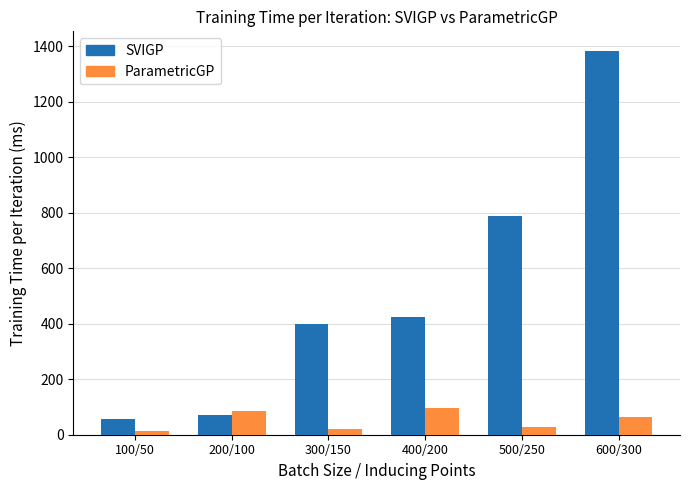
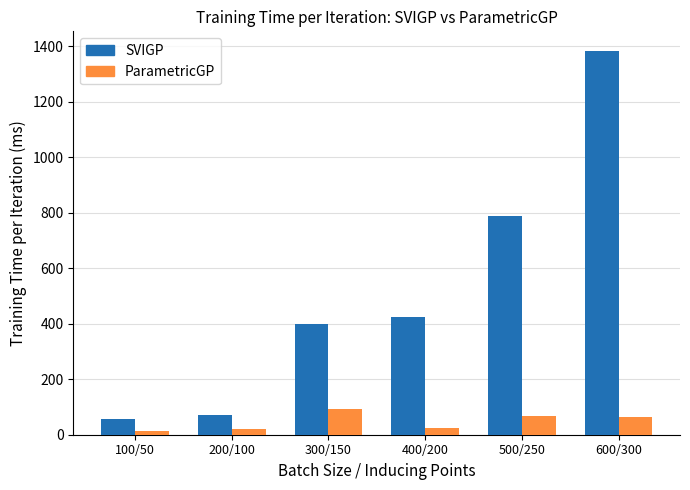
ParametricGP, 200/100: 90 -> 20
ParametricGP, 300/150: 20 -> 90
ParametricGP, 400/200: 100 -> 30
ParametricGP, 500/250: 30 -> 70
